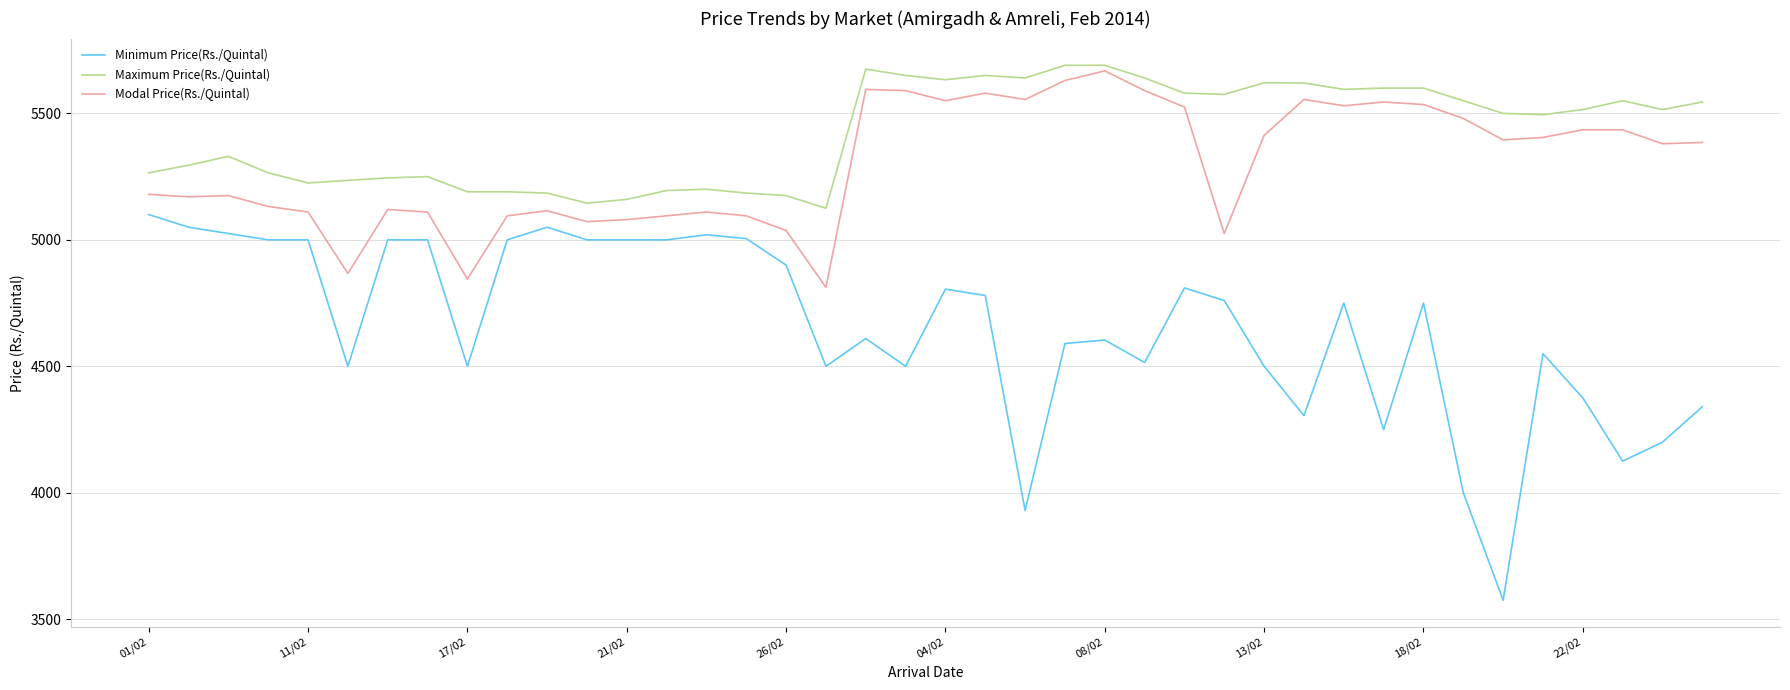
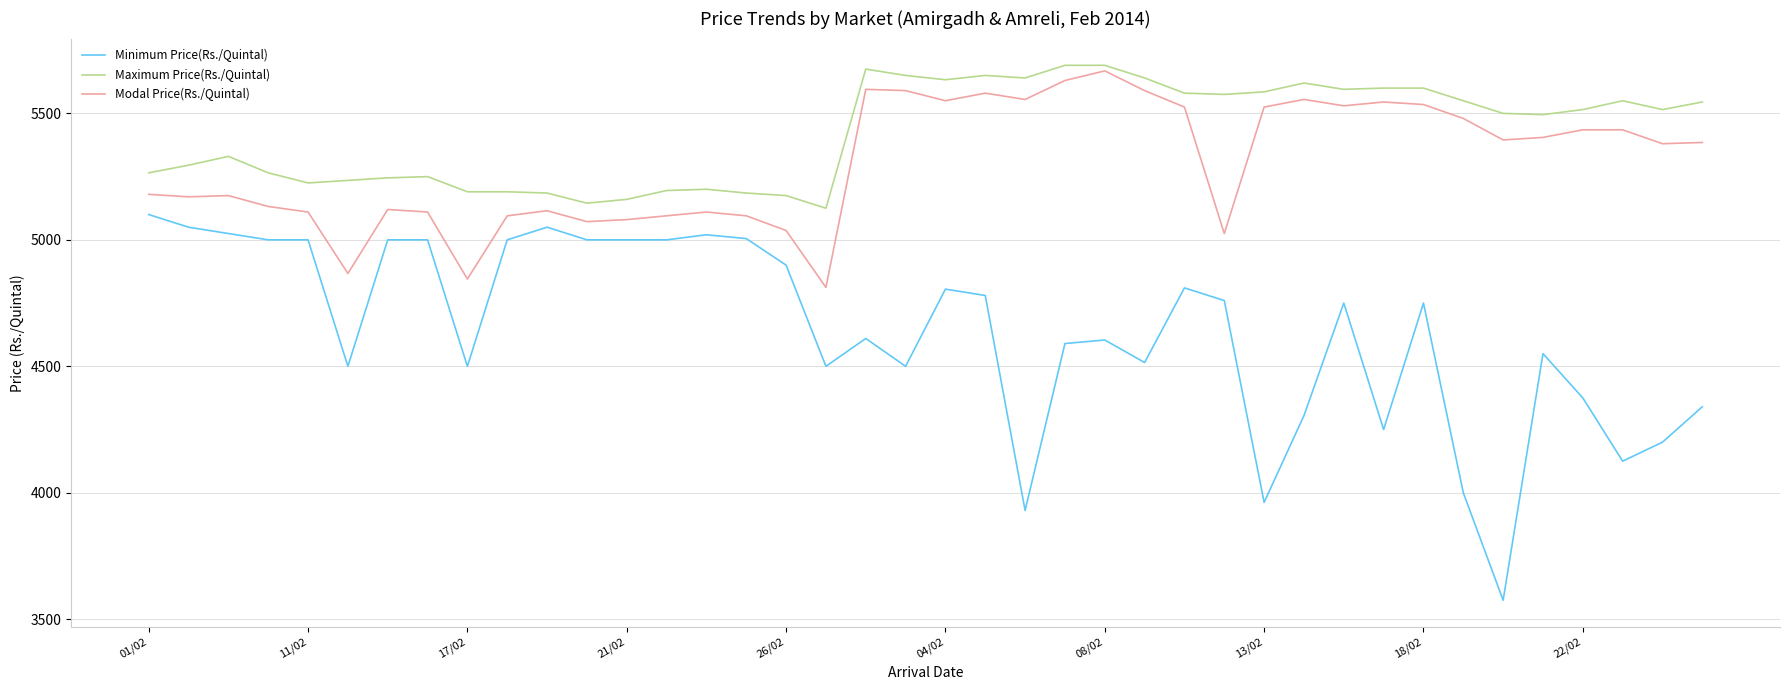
Minimum Price(Rs./Quintal), 13/02: 4500 -> 3960
Maximum Price(Rs./Quintal), 13/02: 5620 -> 5590
Modal Price(Rs./Quintal), 13/02: 5410 -> 5530
